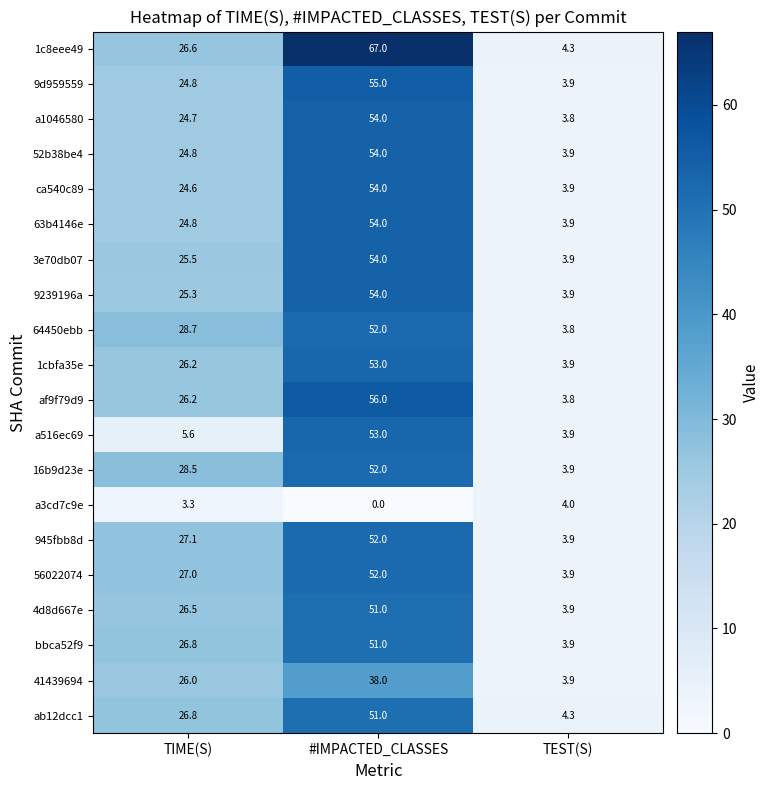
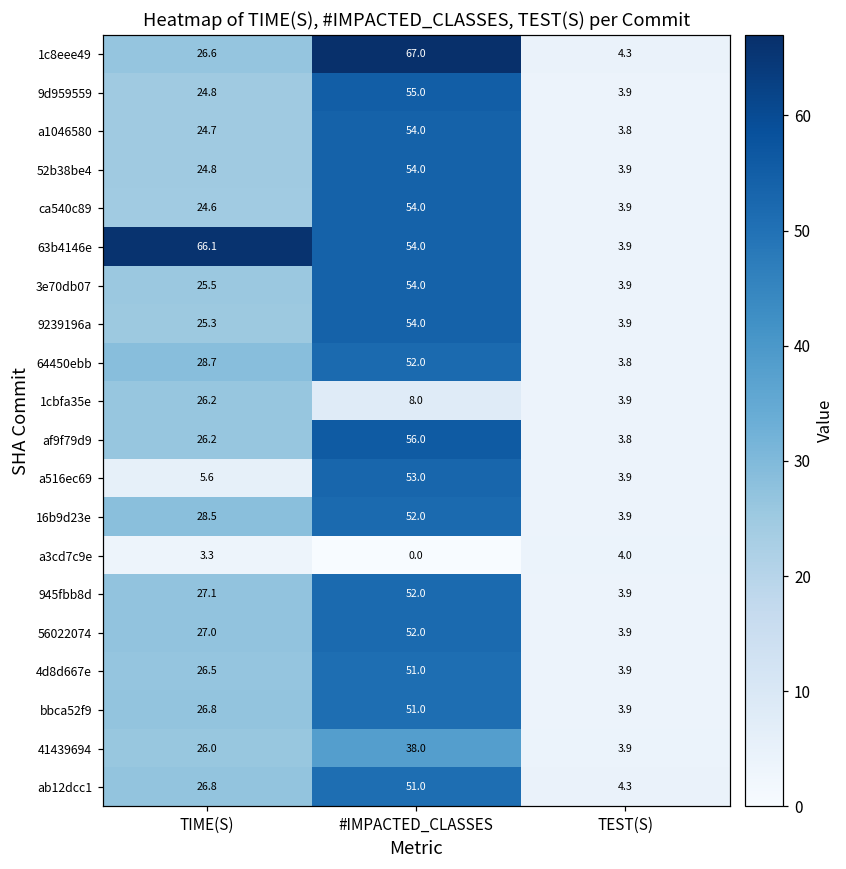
63b4146e, TIME(S): 24.8 -> 66.1
1cbfa35e, #IMPACTED_CLASSES: 53.0 -> 8.0
